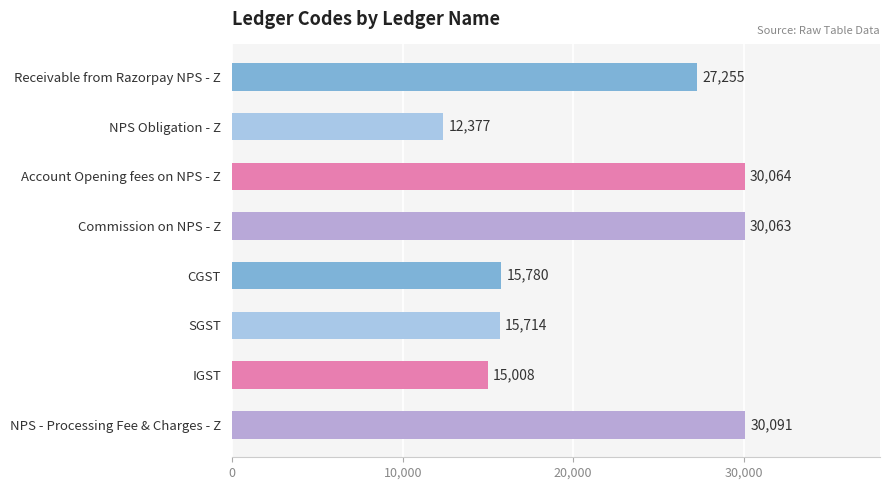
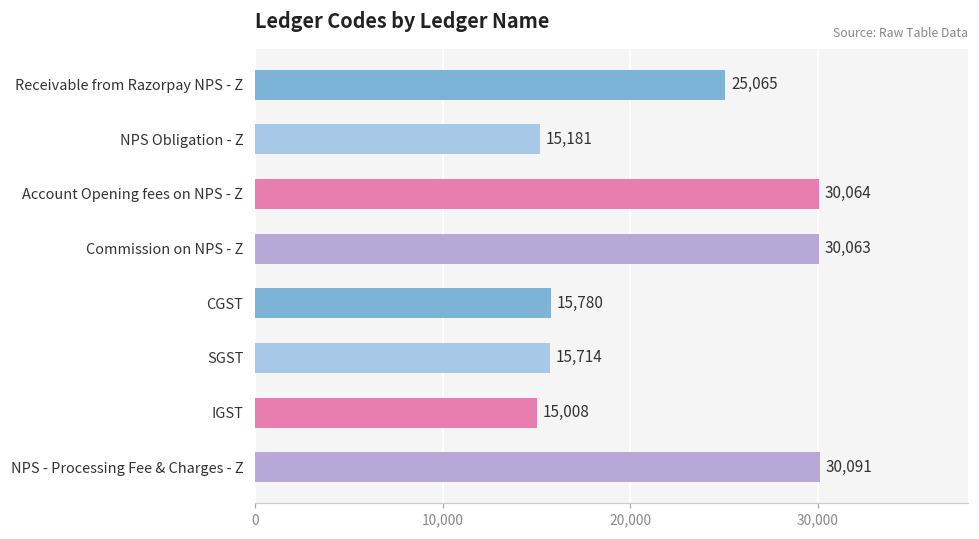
Receivable from Razorpay NPS - Z: 27,255 -> 25,065
NPS Obligation - Z: 12,377 -> 15,181
